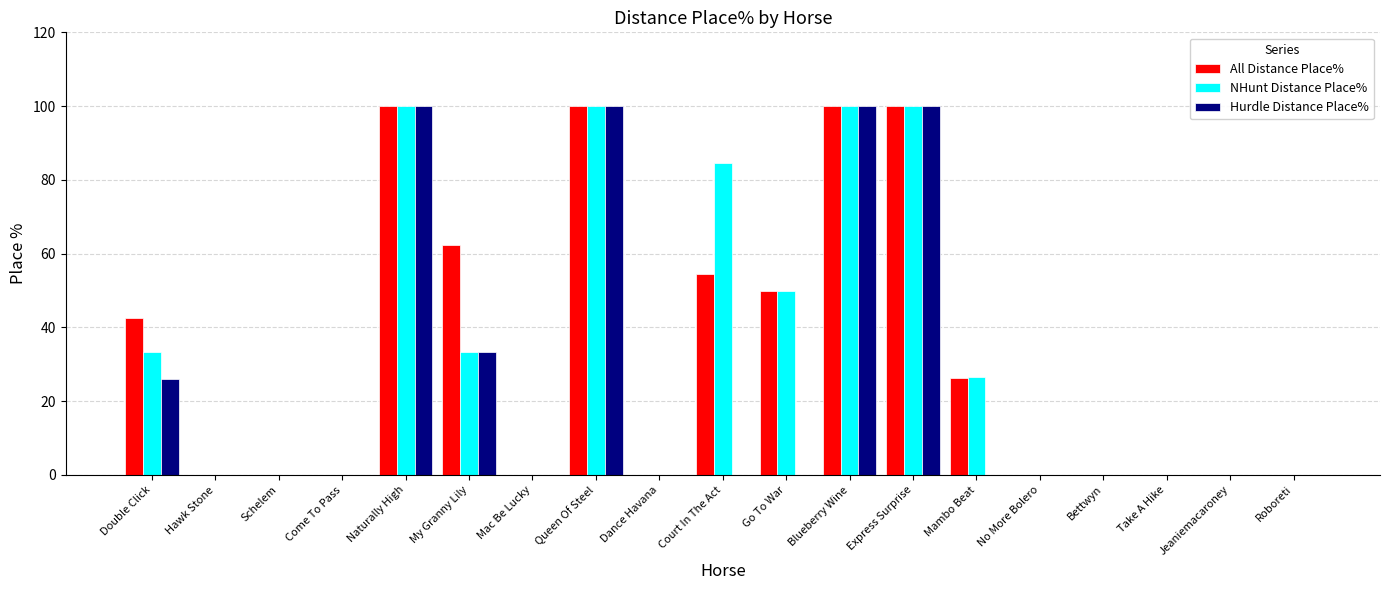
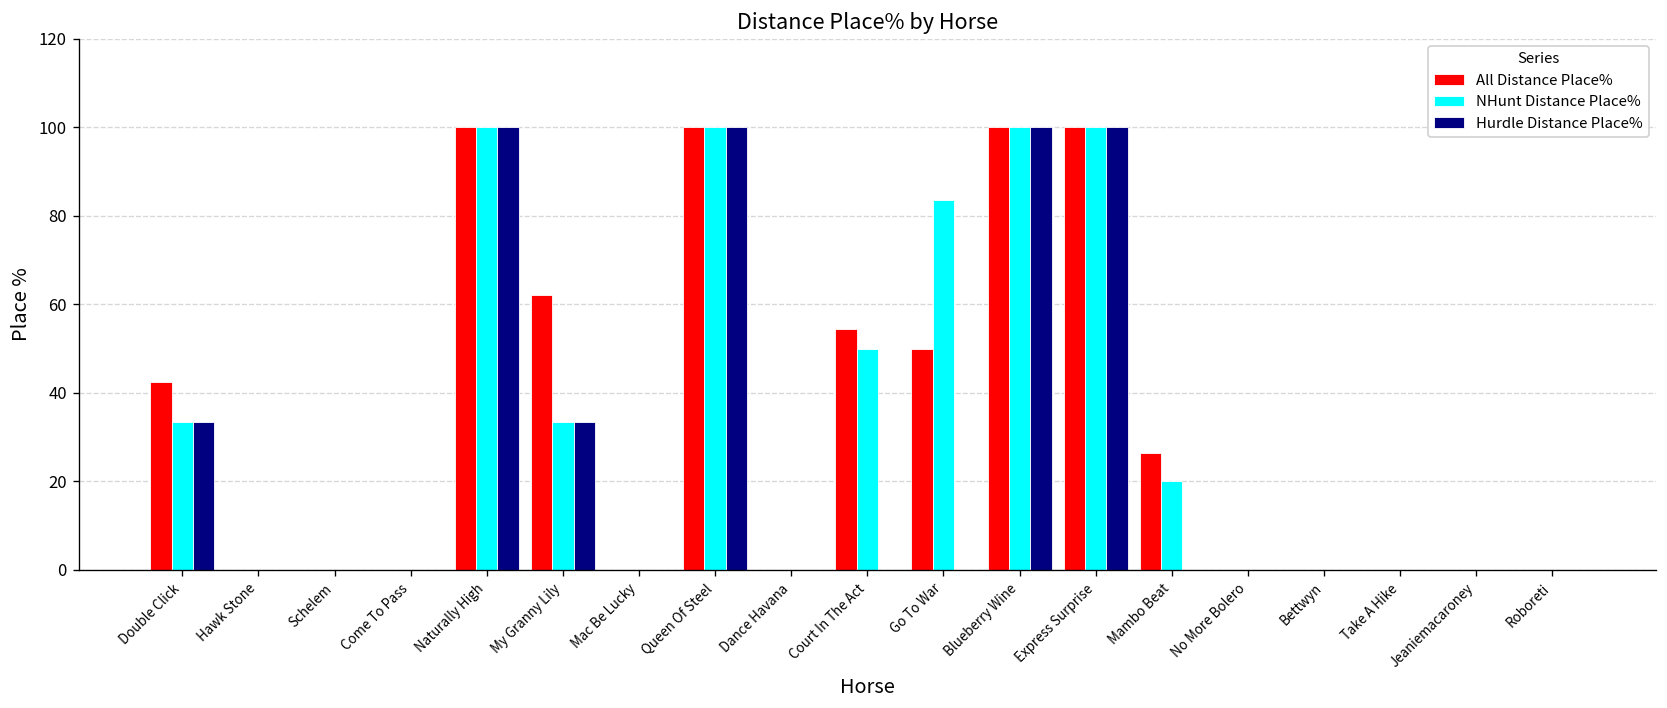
Hurdle Distance Place%, Double Click: 26 -> 33
NHunt Distance Place%, Court In The Act: 85 -> 50
NHunt Distance Place%, Go To War: 50 -> 84
NHunt Distance Place%, Mambo Beat: 27 -> 20
